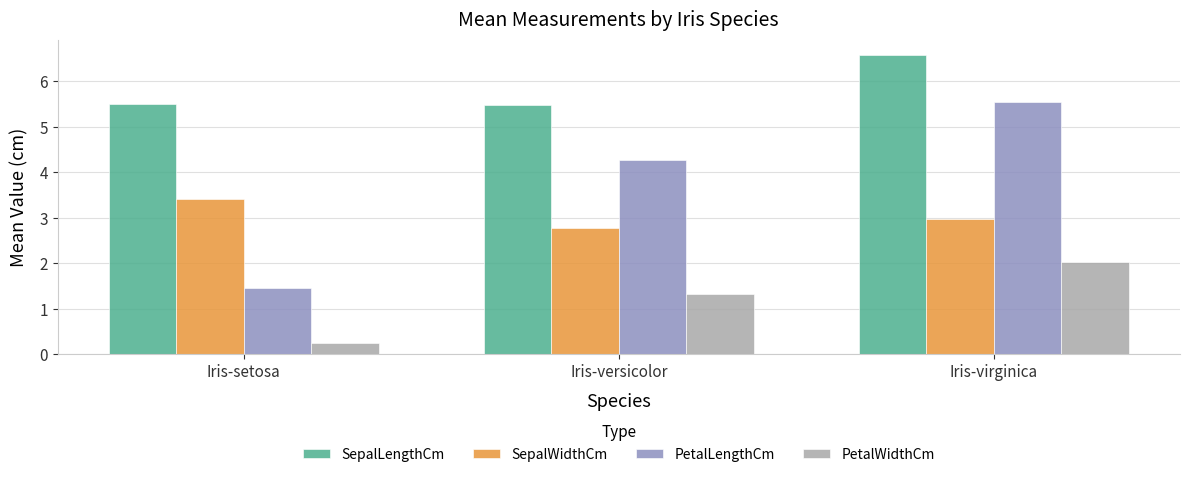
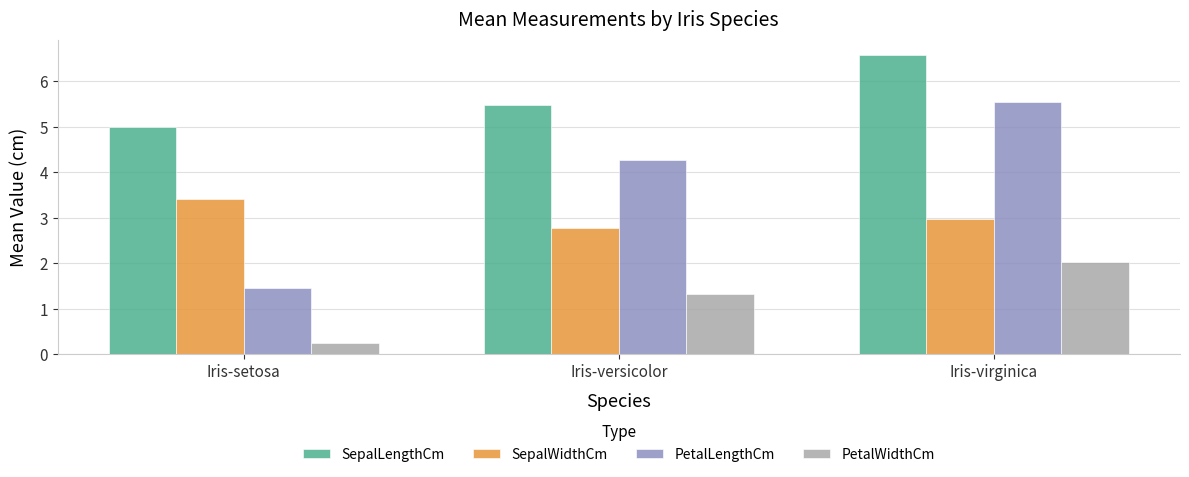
SepalLengthCm, Iris-setosa: 5.5 -> 5.0
